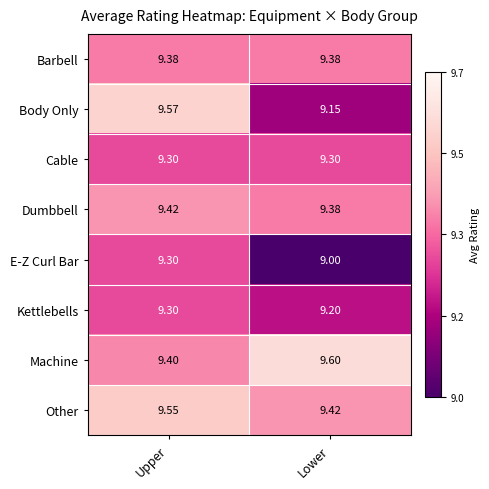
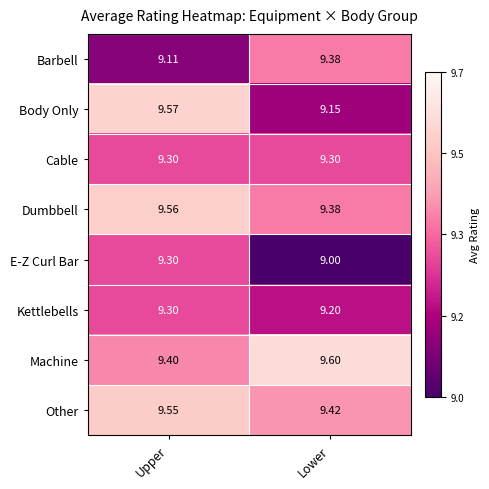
Barbell, Upper: 9.38 -> 9.11
Dumbbell, Upper: 9.42 -> 9.56
